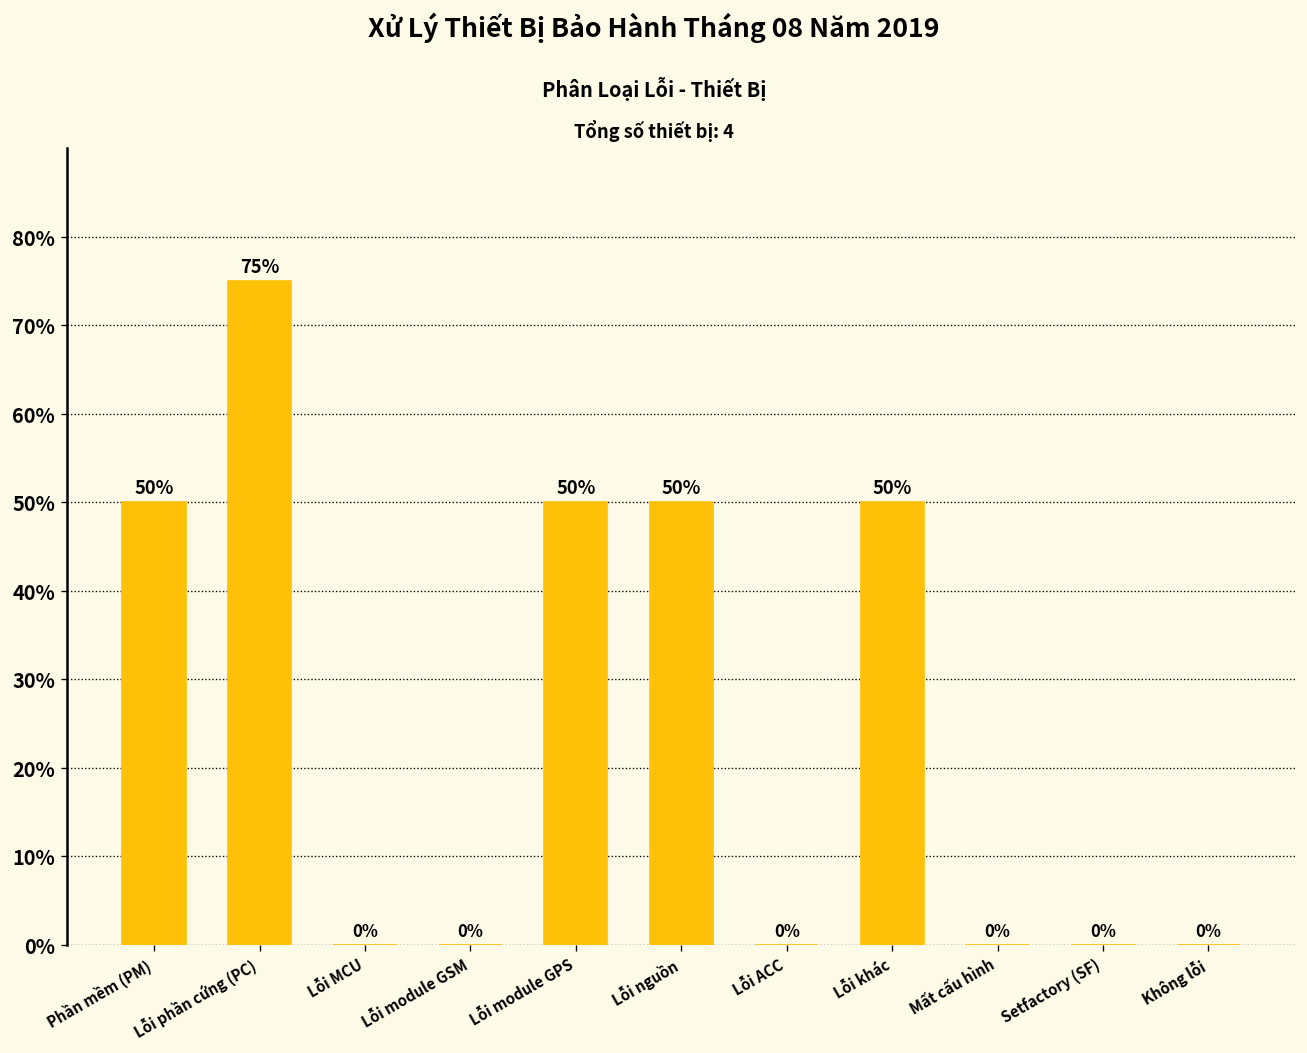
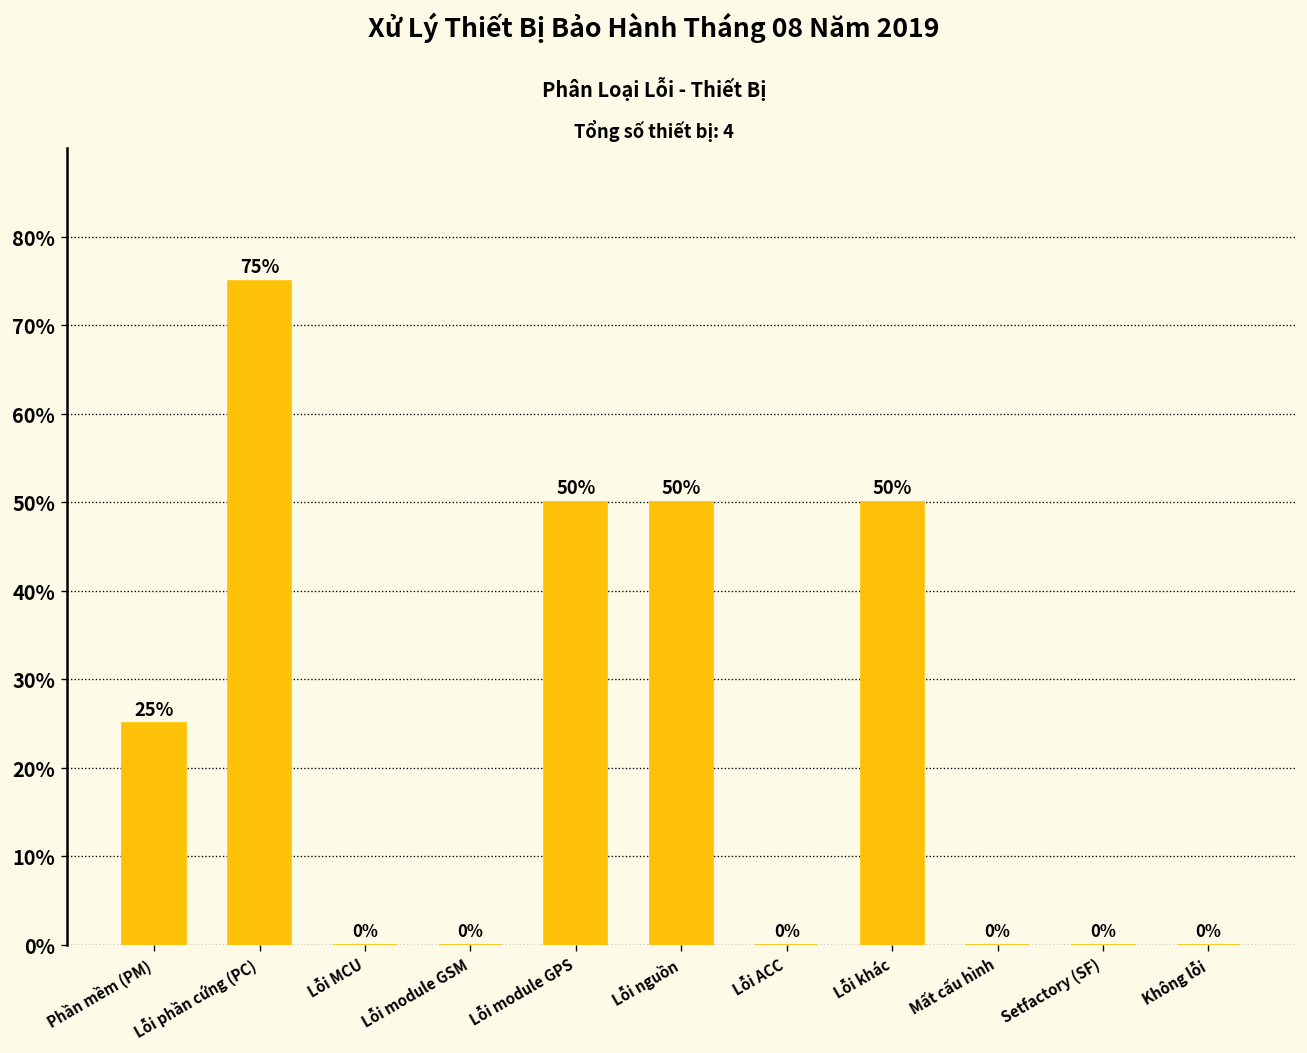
Phần mềm (PM): 50% -> 25%
